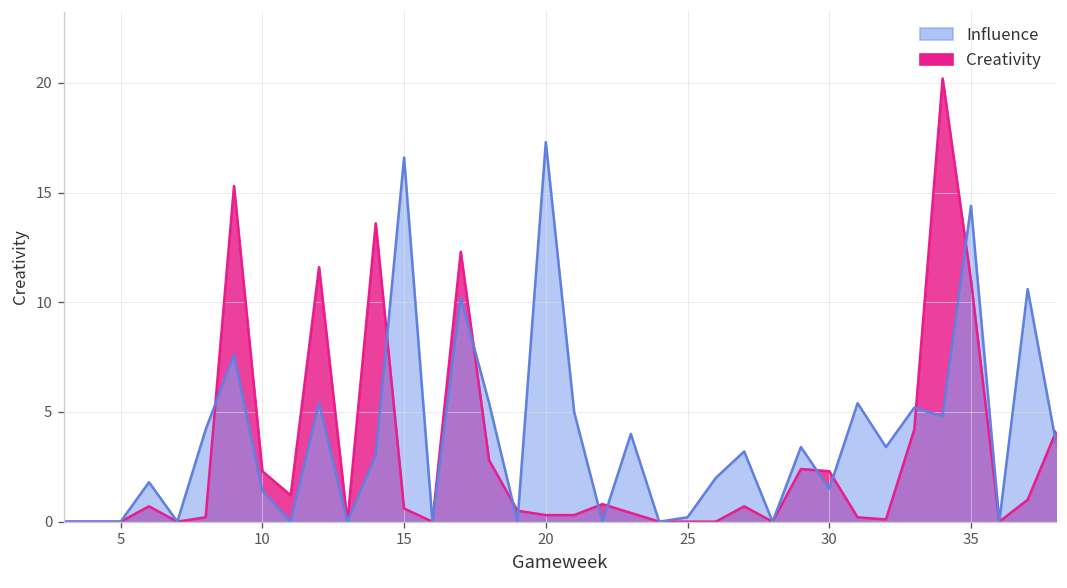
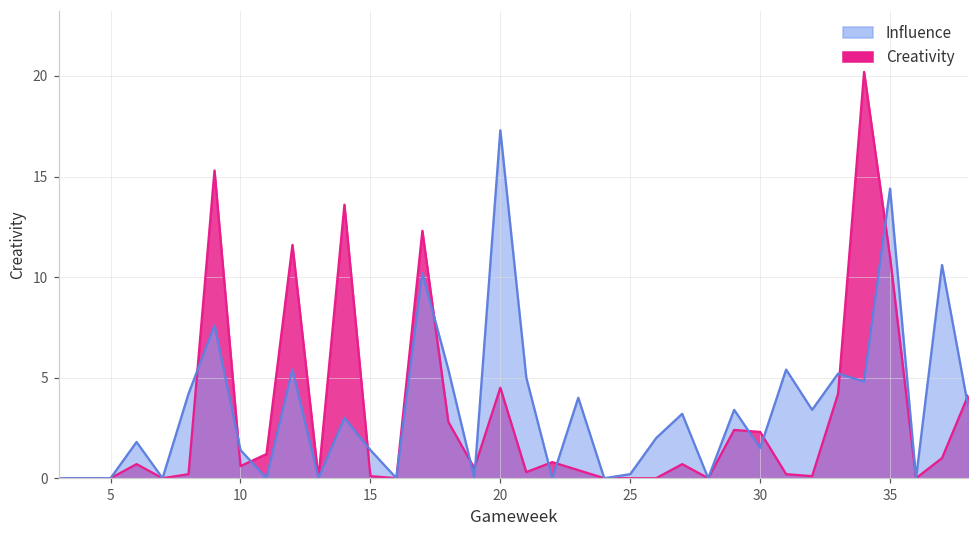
Creativity, 10: 2.3 -> 0.6
Creativity, 15: 0.6 -> 0.1
Influence, 15: 16.6 -> 1.4
Creativity, 20: 0.3 -> 4.5
